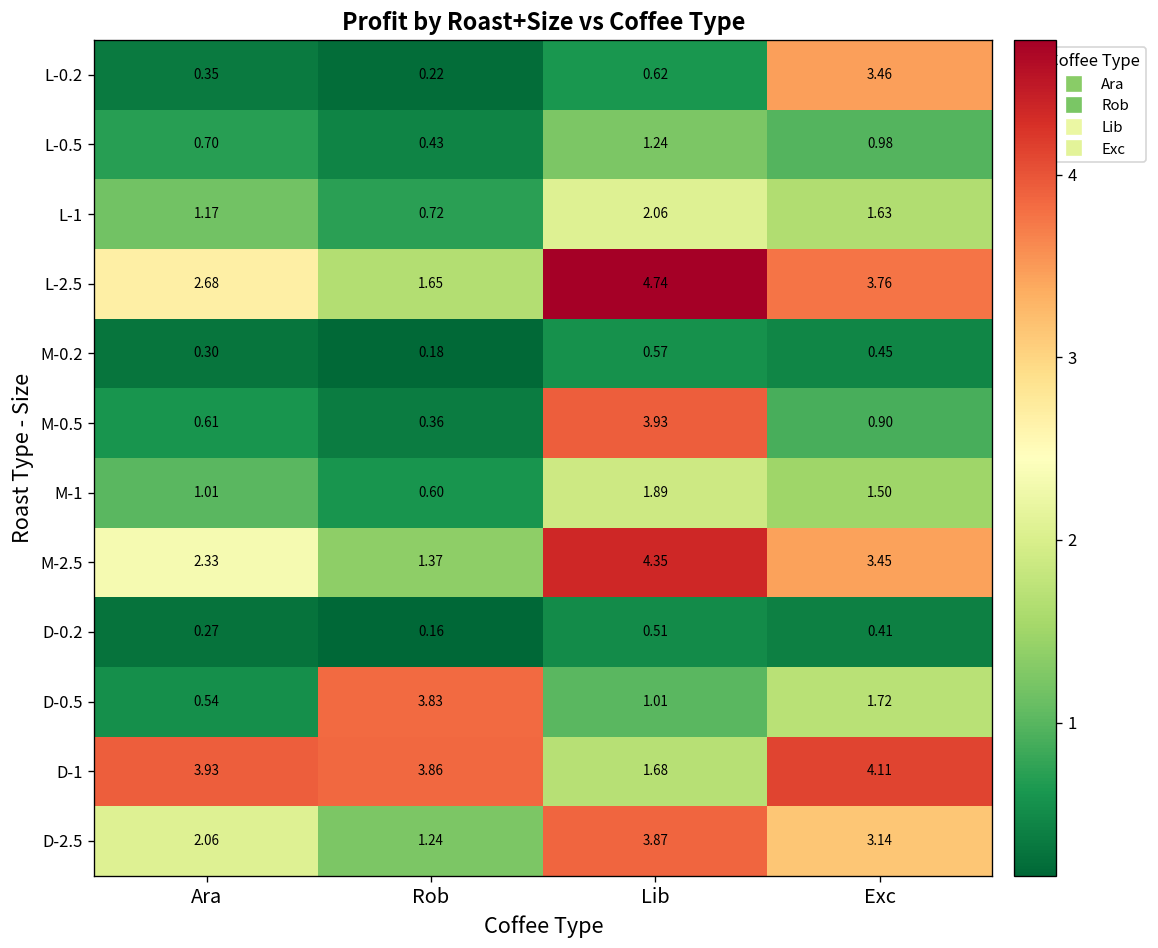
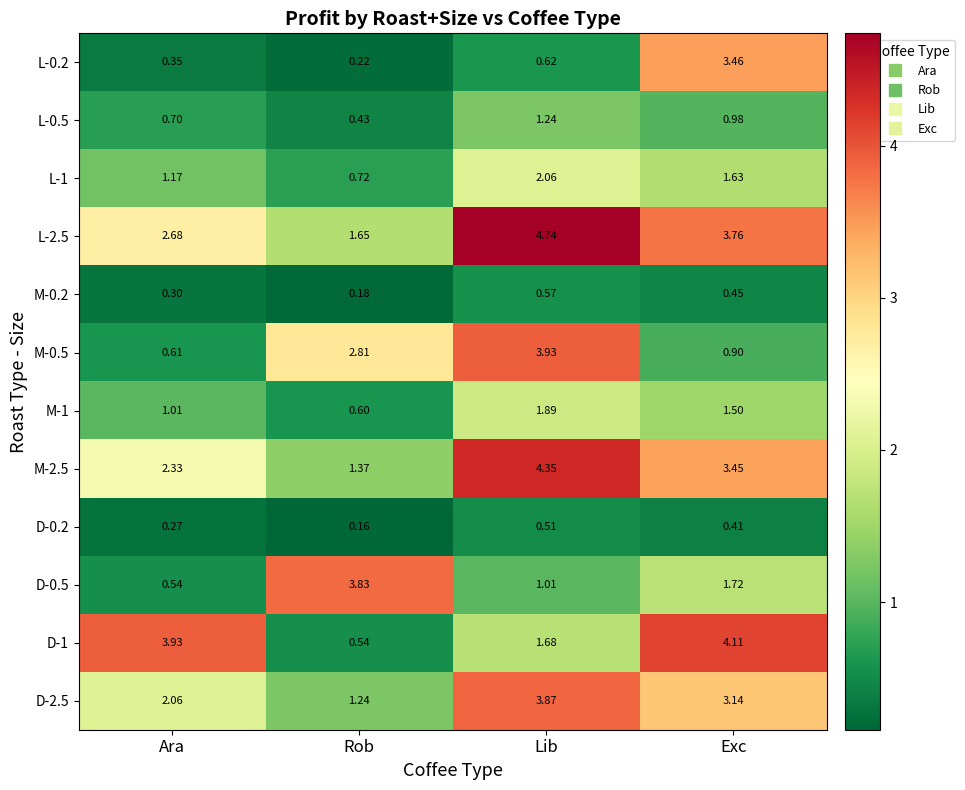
M-0.5, Rob: 0.36 -> 2.81
D-1, Rob: 3.86 -> 0.54
